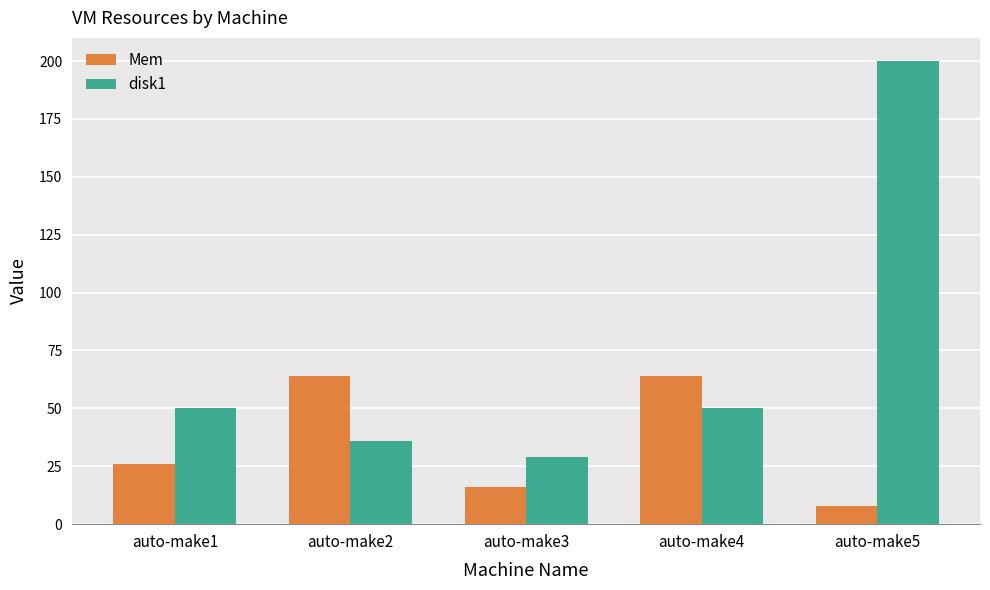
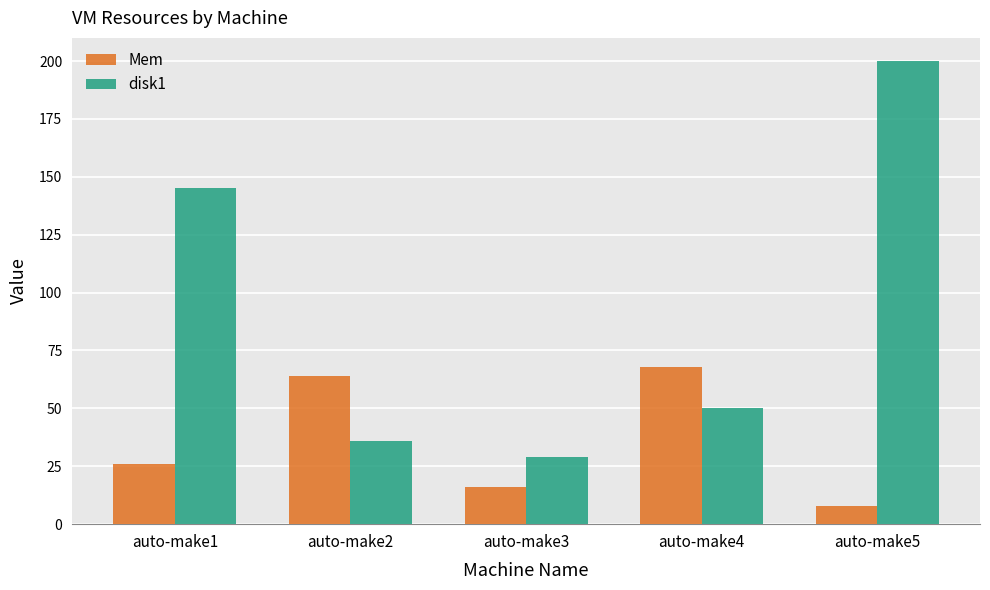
disk1, auto-make1: 50 -> 145
Mem, auto-make4: 64 -> 68
